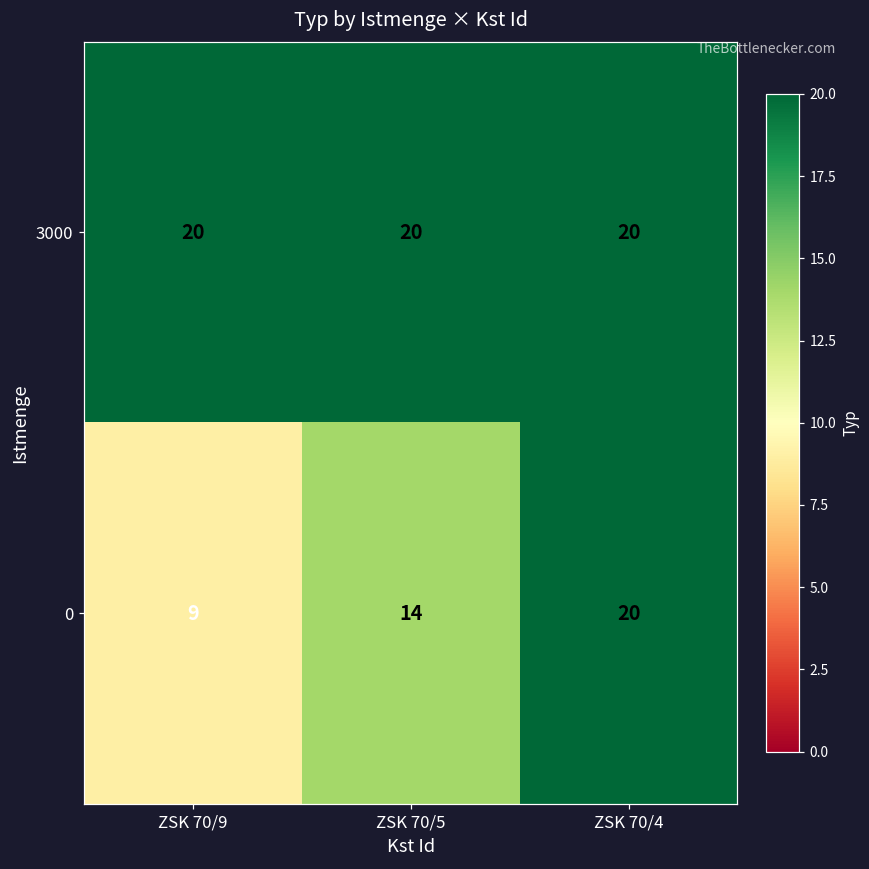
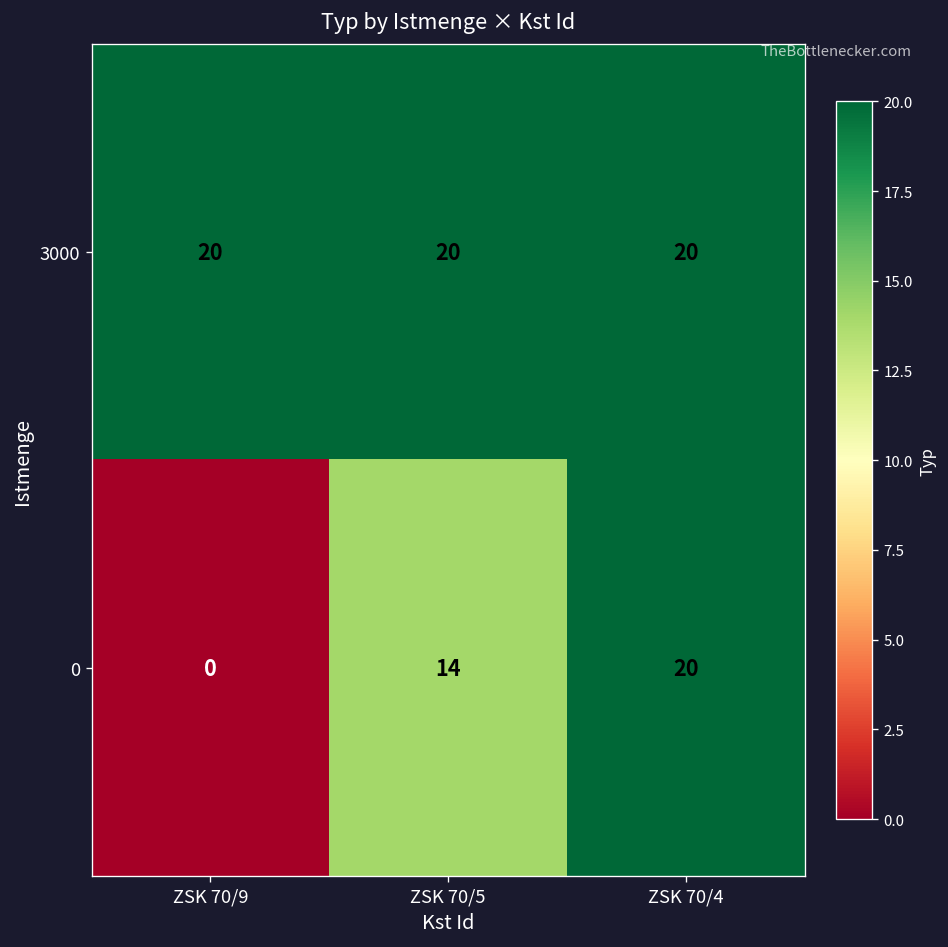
0, ZSK 70/9: 9 -> 0
